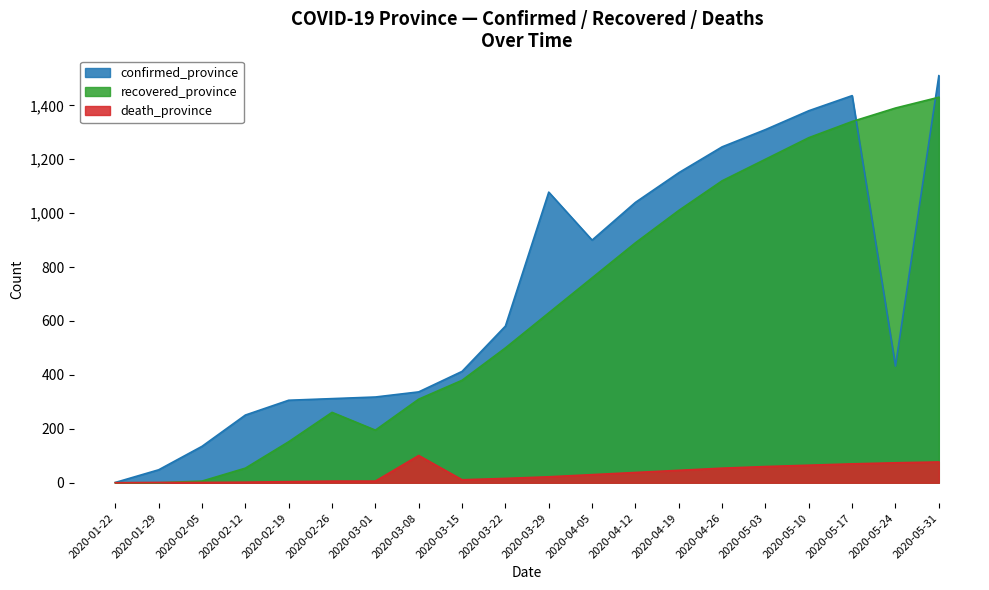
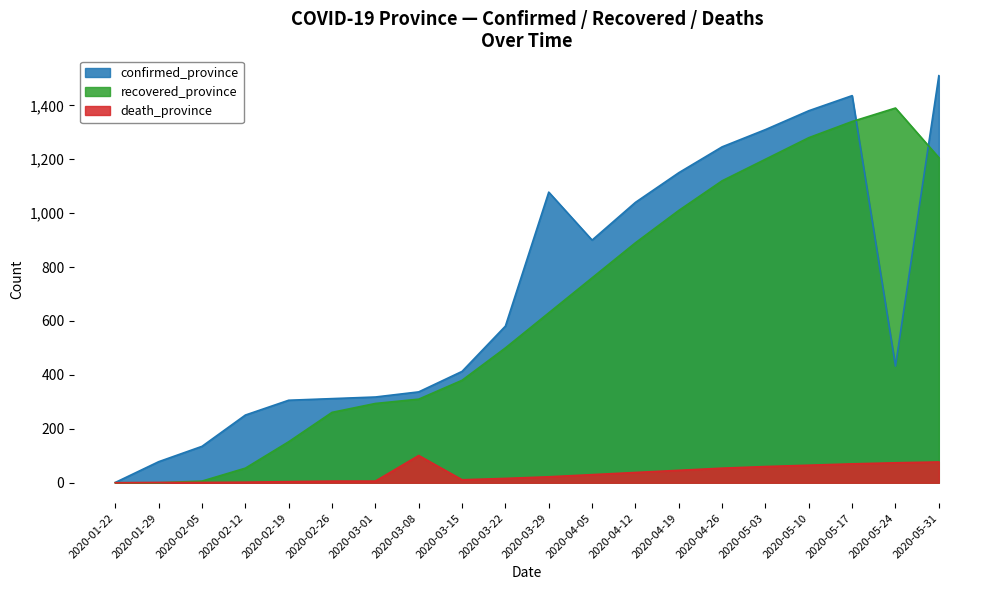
confirmed_province, 2020-01-29: 50 -> 80
recovered_province, 2020-03-01: 200 -> 290
recovered_province, 2020-05-31: 1,430 -> 1,210
